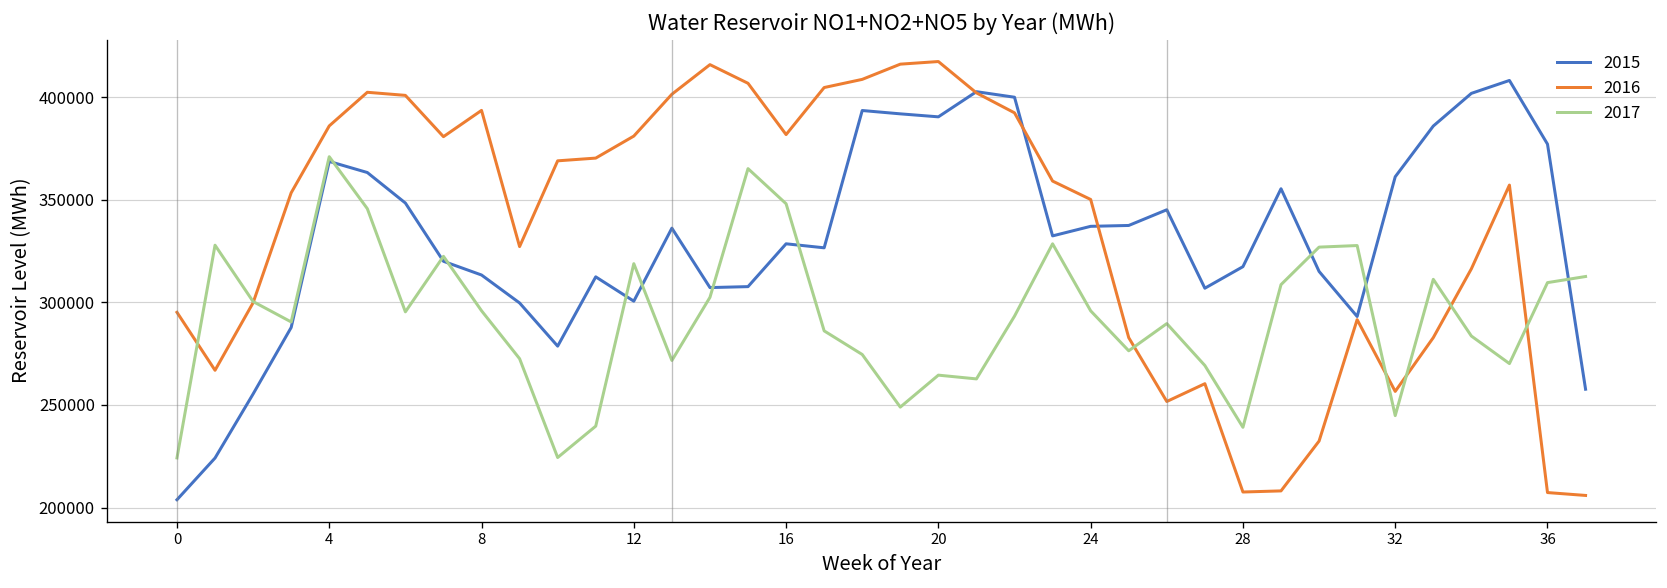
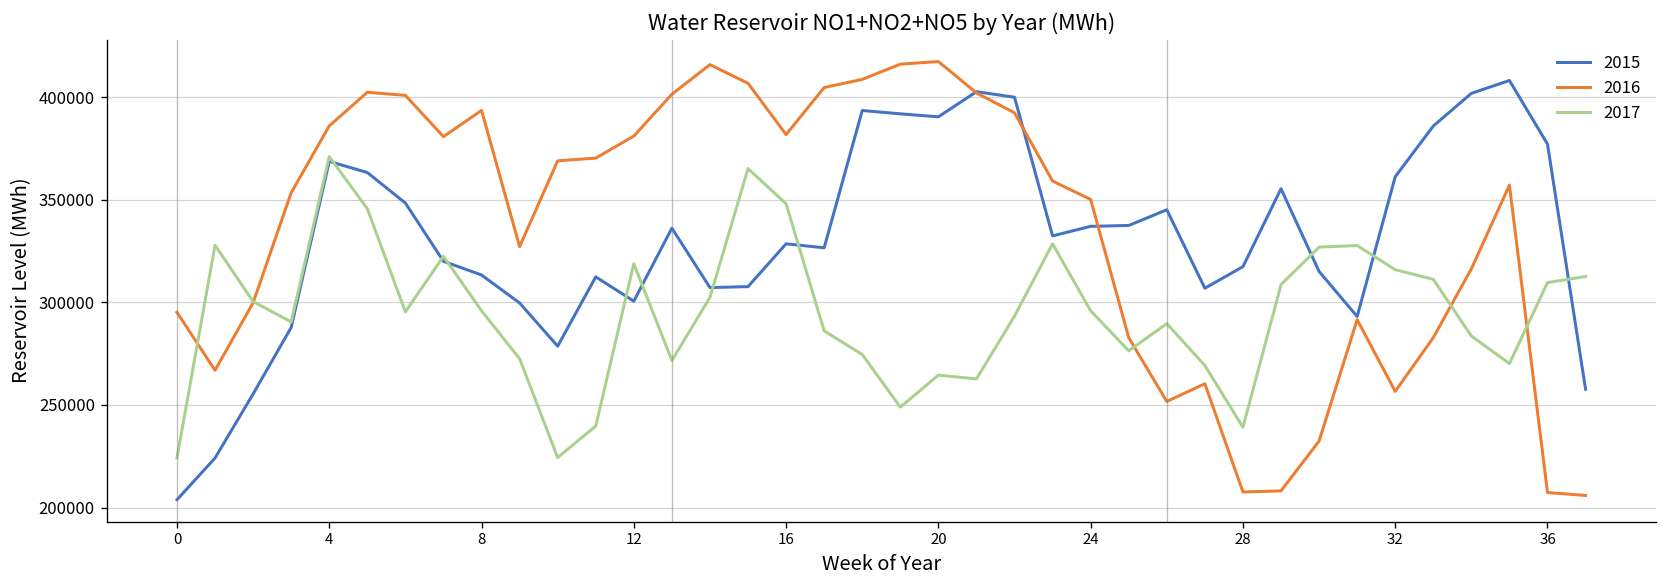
2017, 32: 245000 -> 316000
